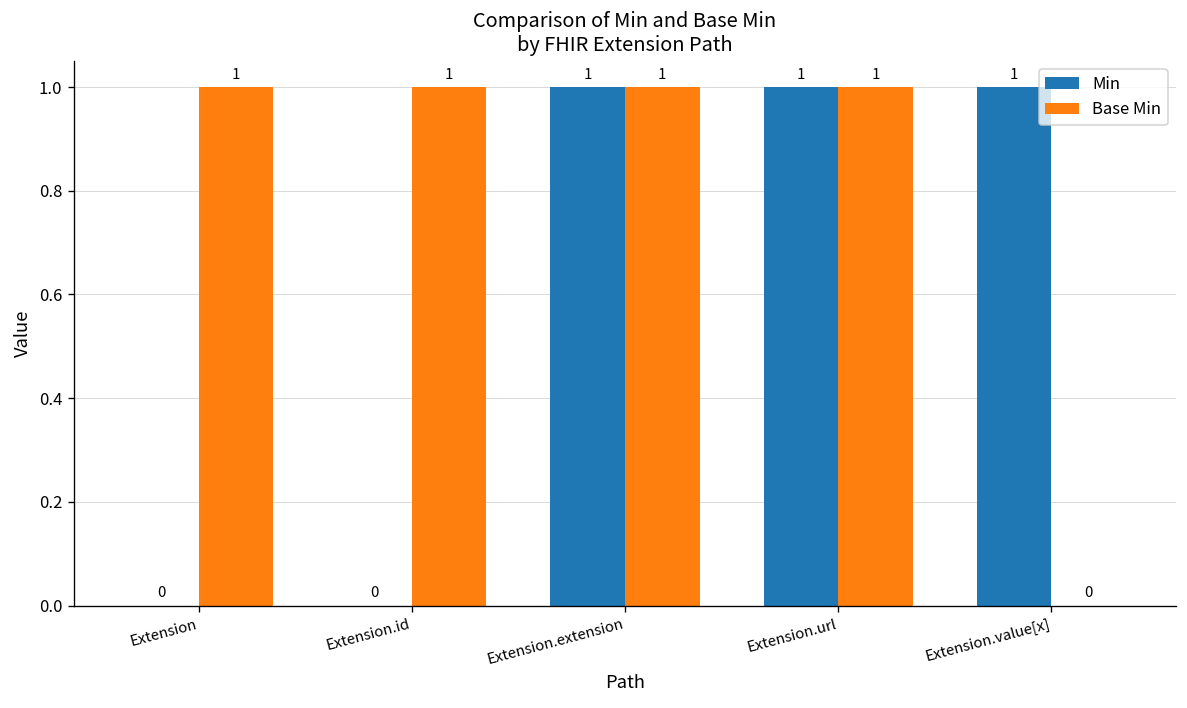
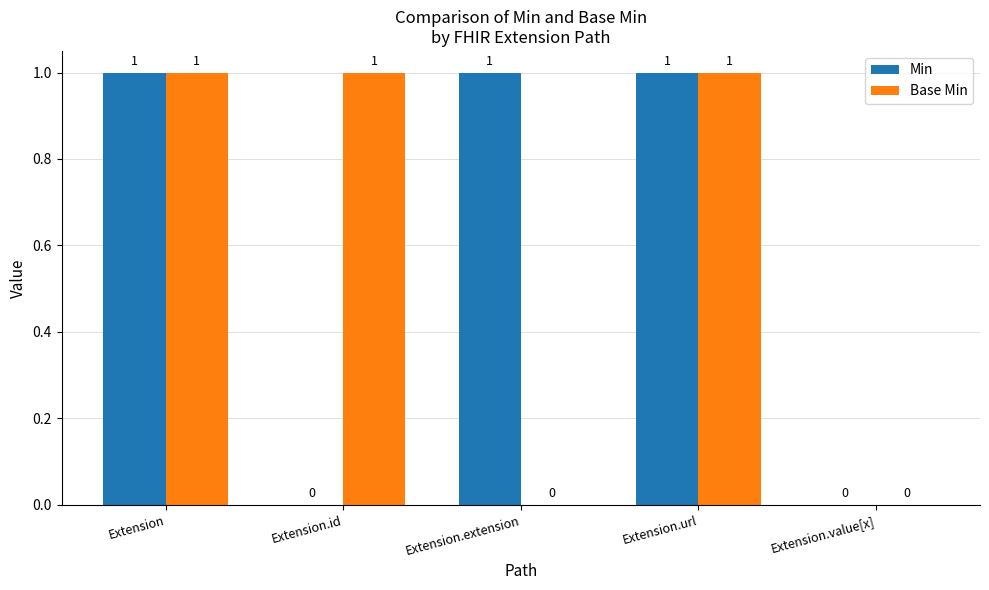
Min, Extension: 0 -> 1
Base Min, Extension.extension: 1 -> 0
Min, Extension.value[x]: 1 -> 0
